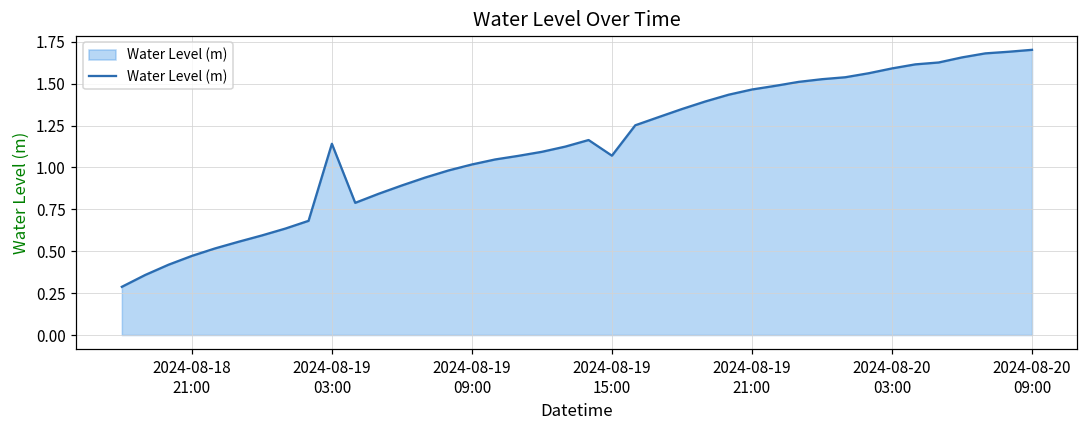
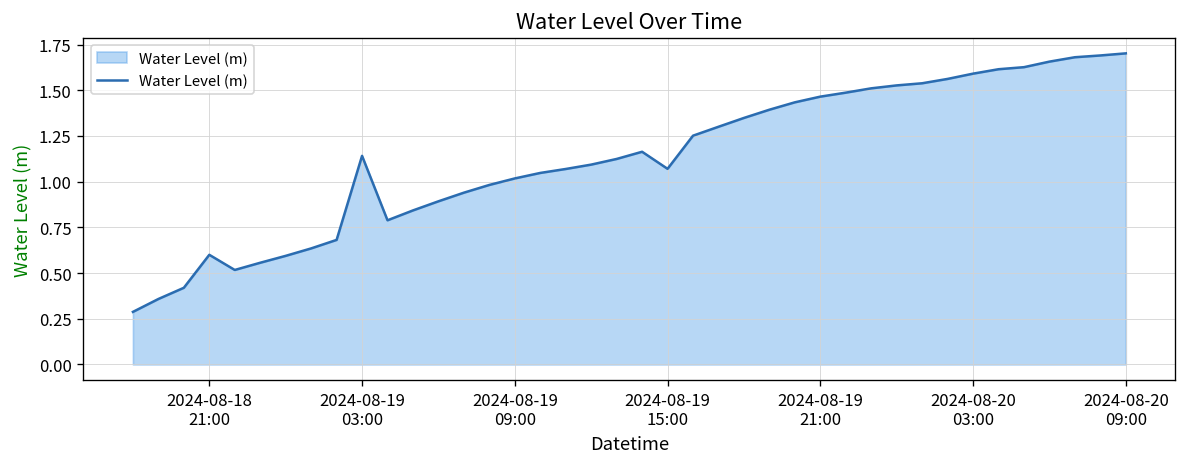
2024-08-18 21:00: 0.47 -> 0.60
